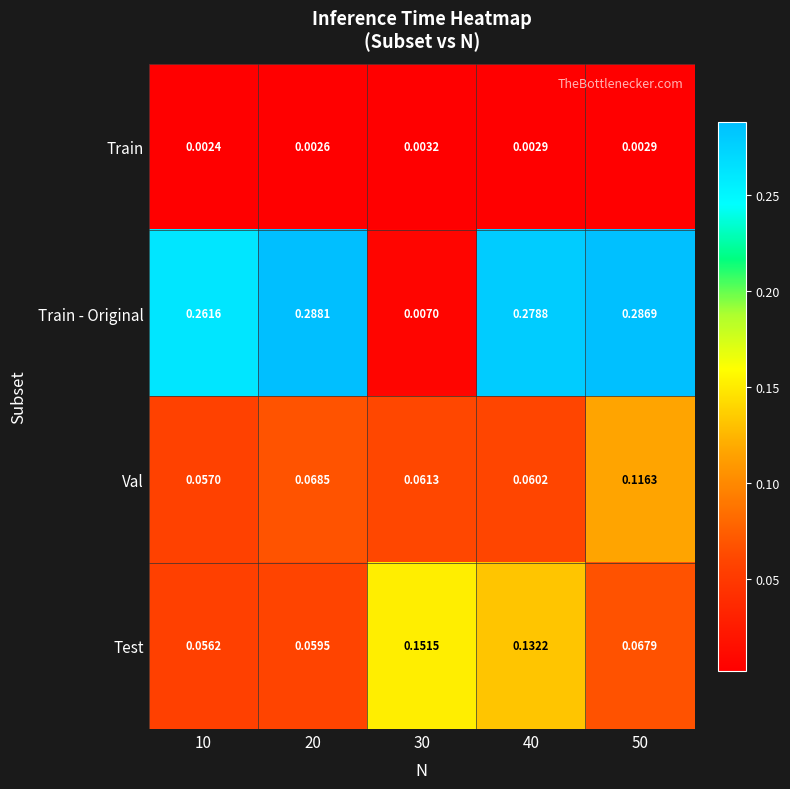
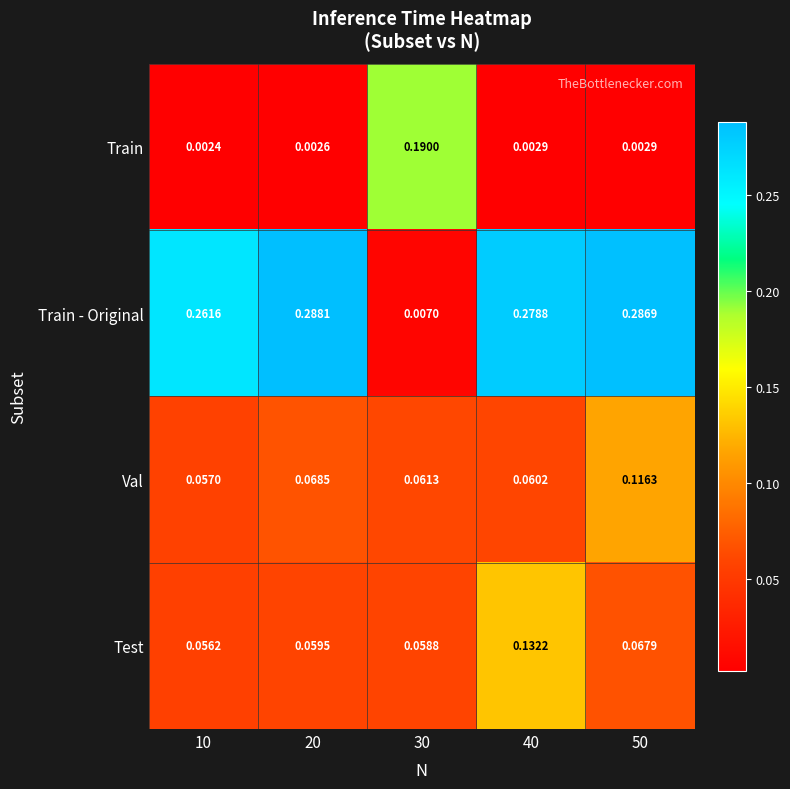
Train, 30: 0.0032 -> 0.1900
Test, 30: 0.1515 -> 0.0588
